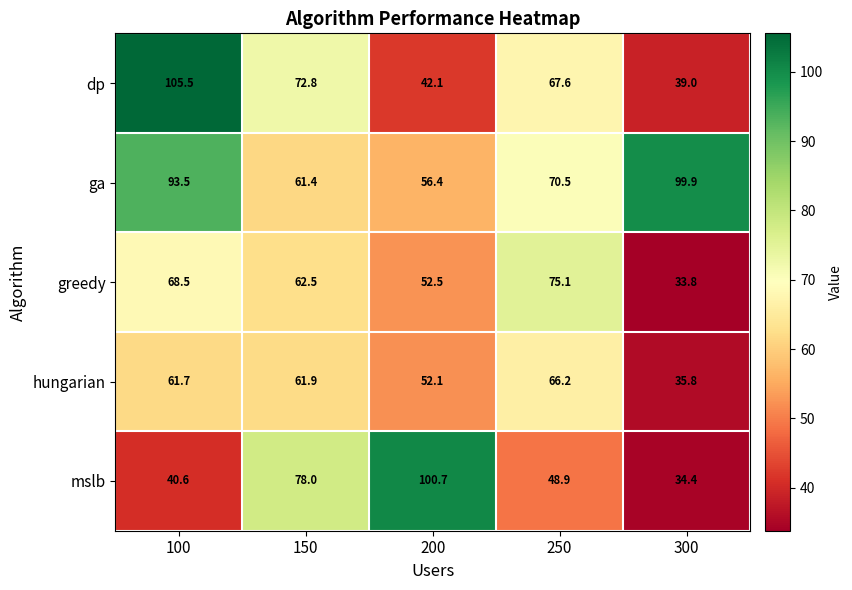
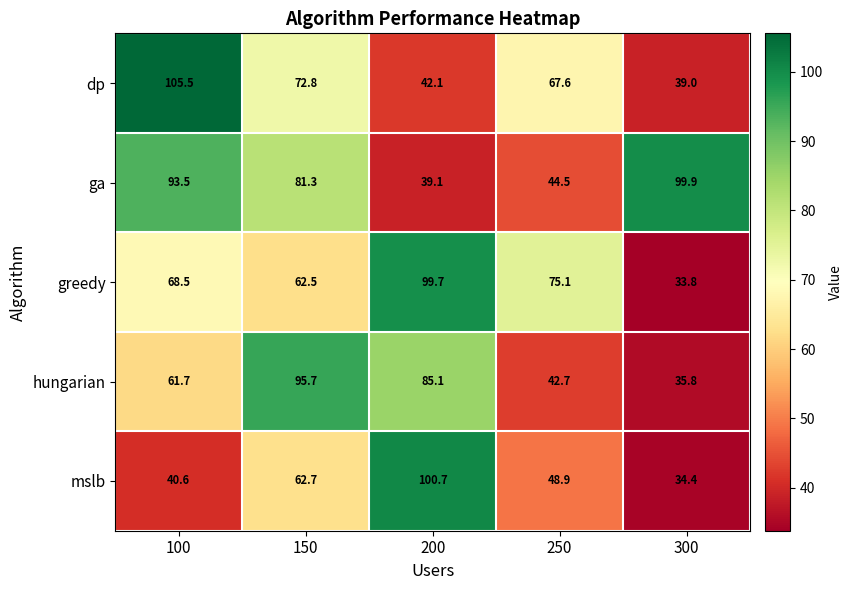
ga, 150: 61.4 -> 81.3
ga, 200: 56.4 -> 39.1
ga, 250: 70.5 -> 44.5
greedy, 200: 52.5 -> 99.7
hungarian, 150: 61.9 -> 95.7
hungarian, 200: 52.1 -> 85.1
hungarian, 250: 66.2 -> 42.7
mslb, 150: 78.0 -> 62.7
